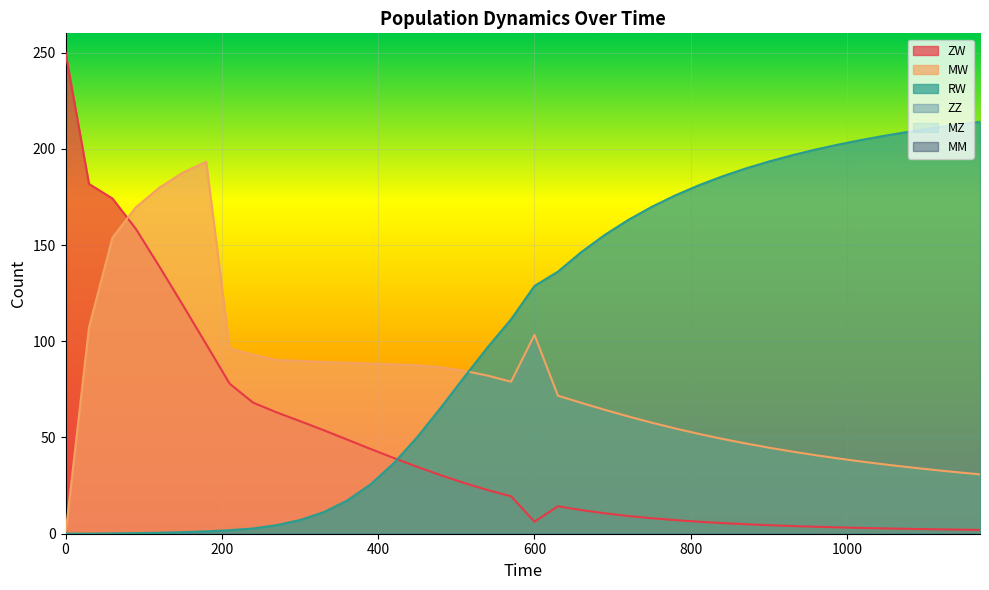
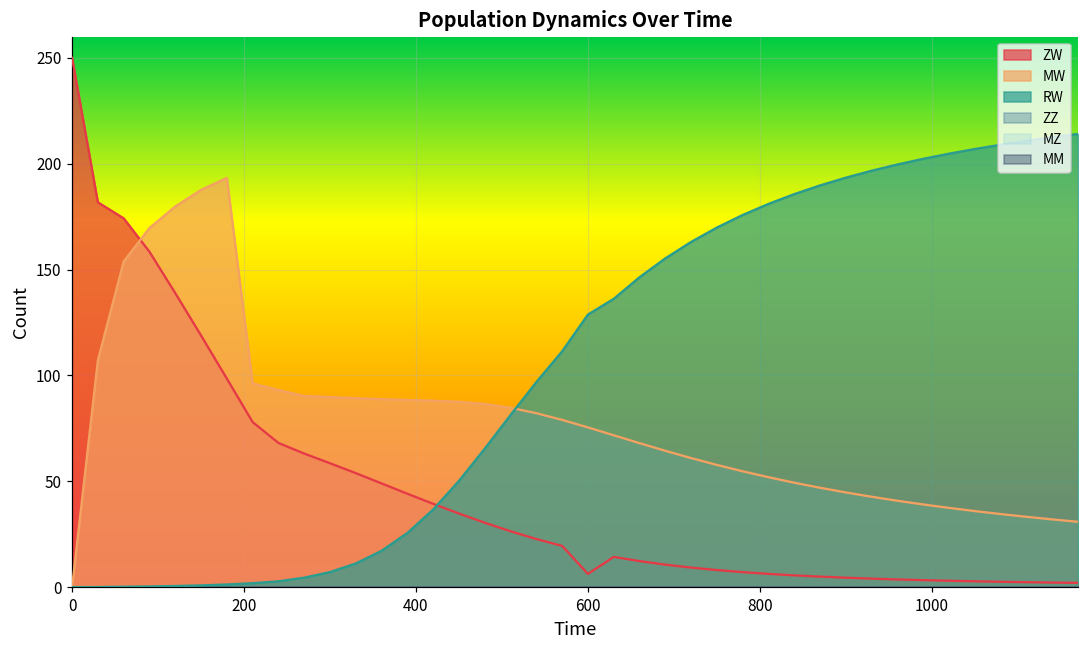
MW, 600: 103 -> 75
